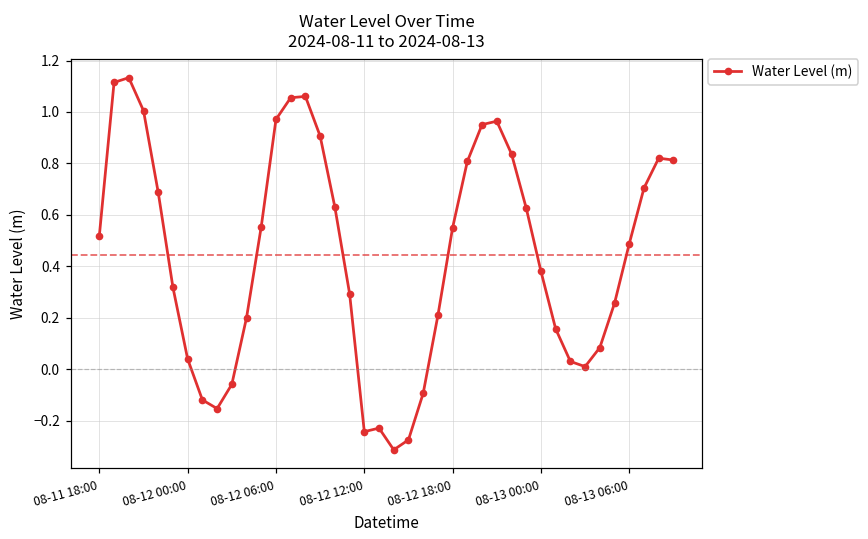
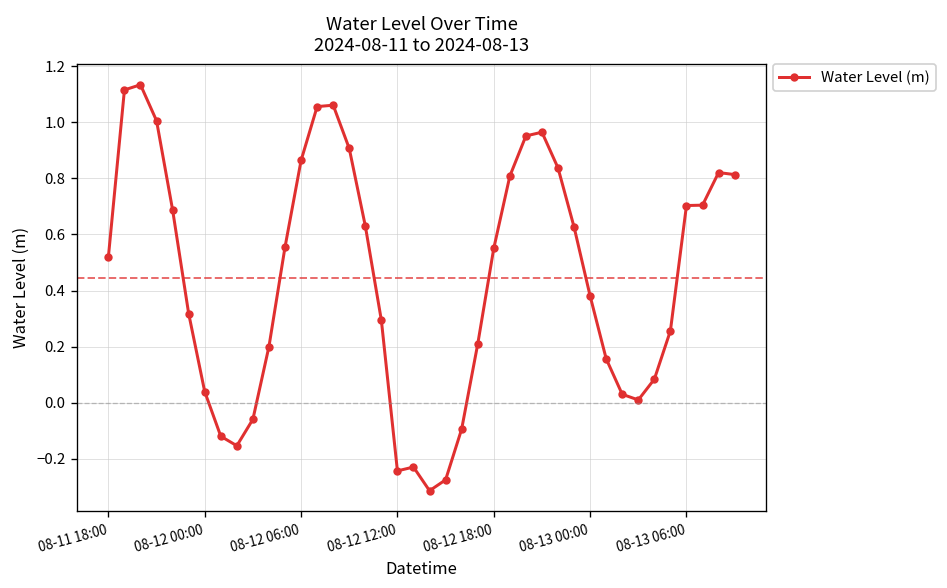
08-12 06:00: 0.97 -> 0.86
08-13 06:00: 0.49 -> 0.70
